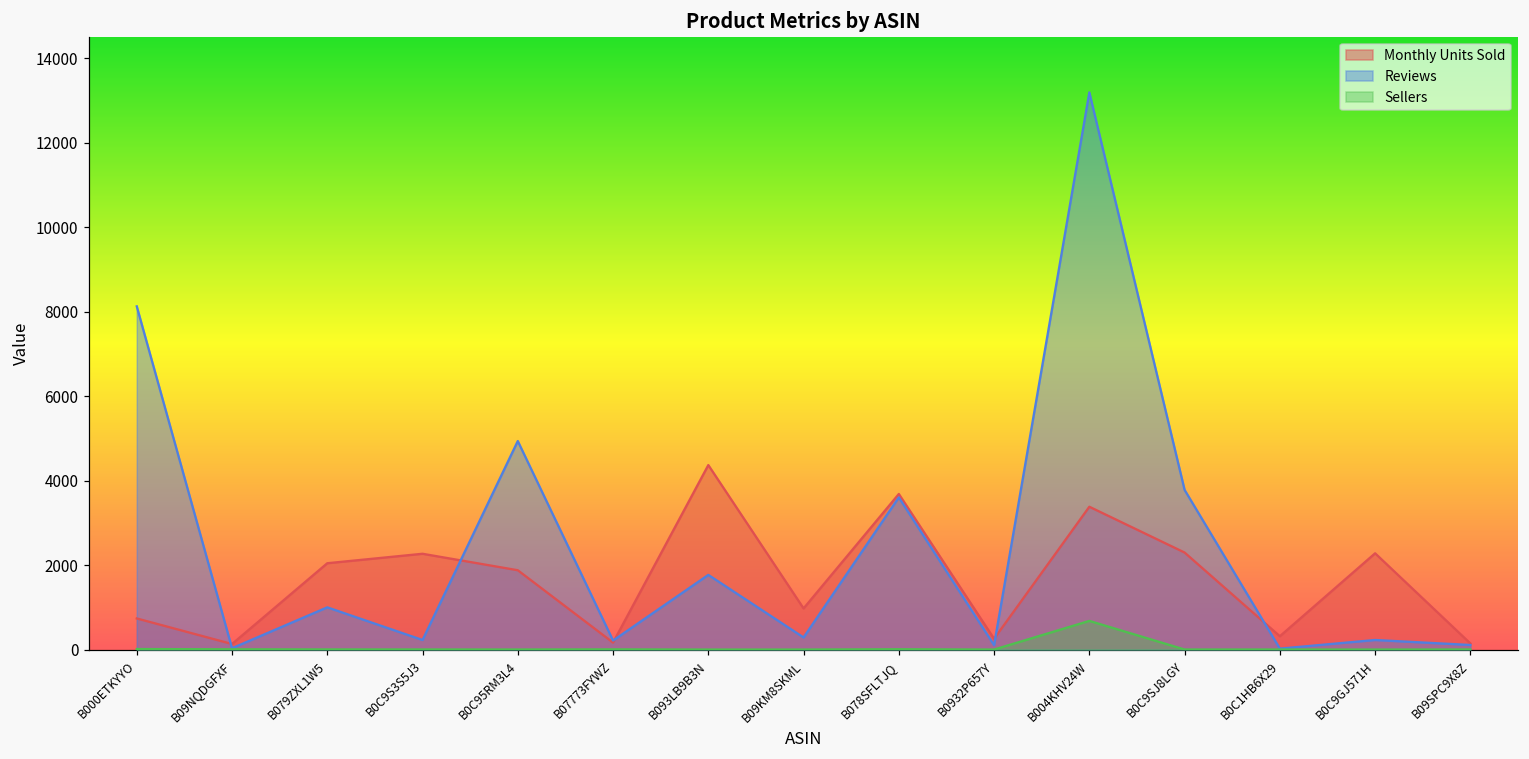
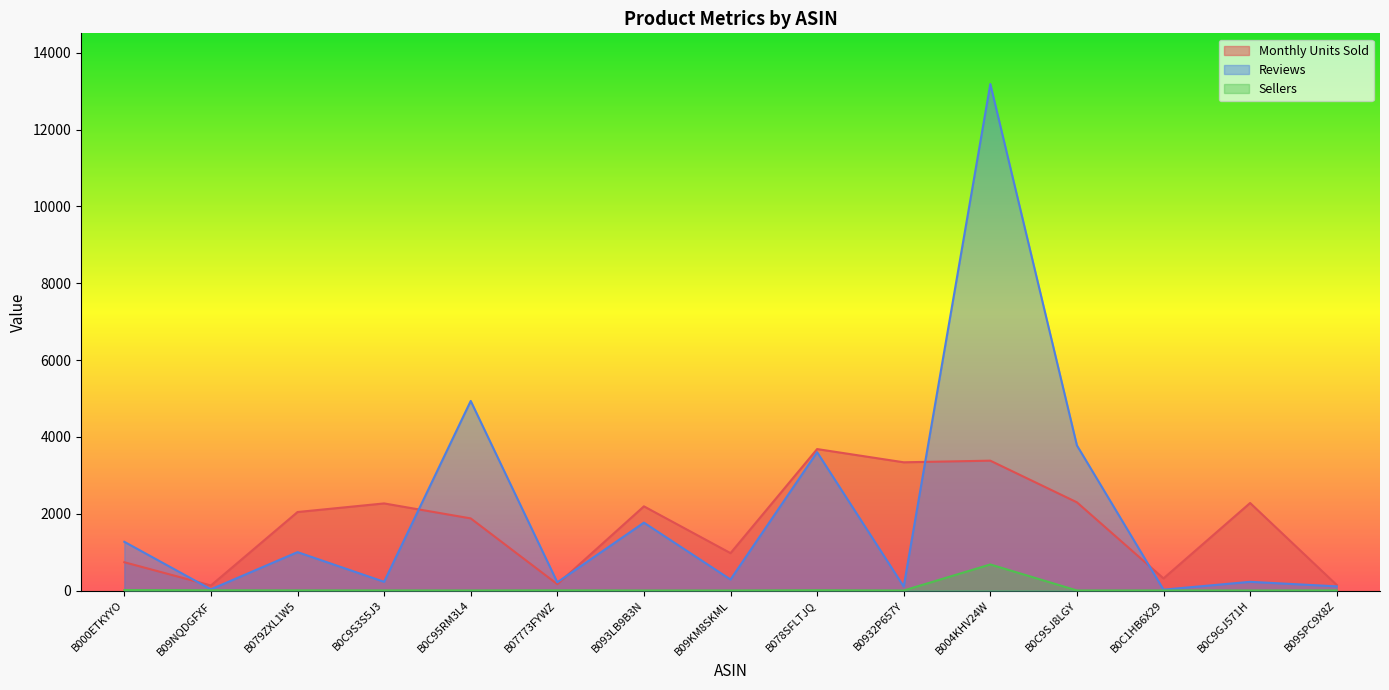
Reviews, B000ETKYYO: 8100 -> 1300
Monthly Units Sold, B093LB9B3N: 4400 -> 2200
Monthly Units Sold, B0932P657Y: 300 -> 3300
